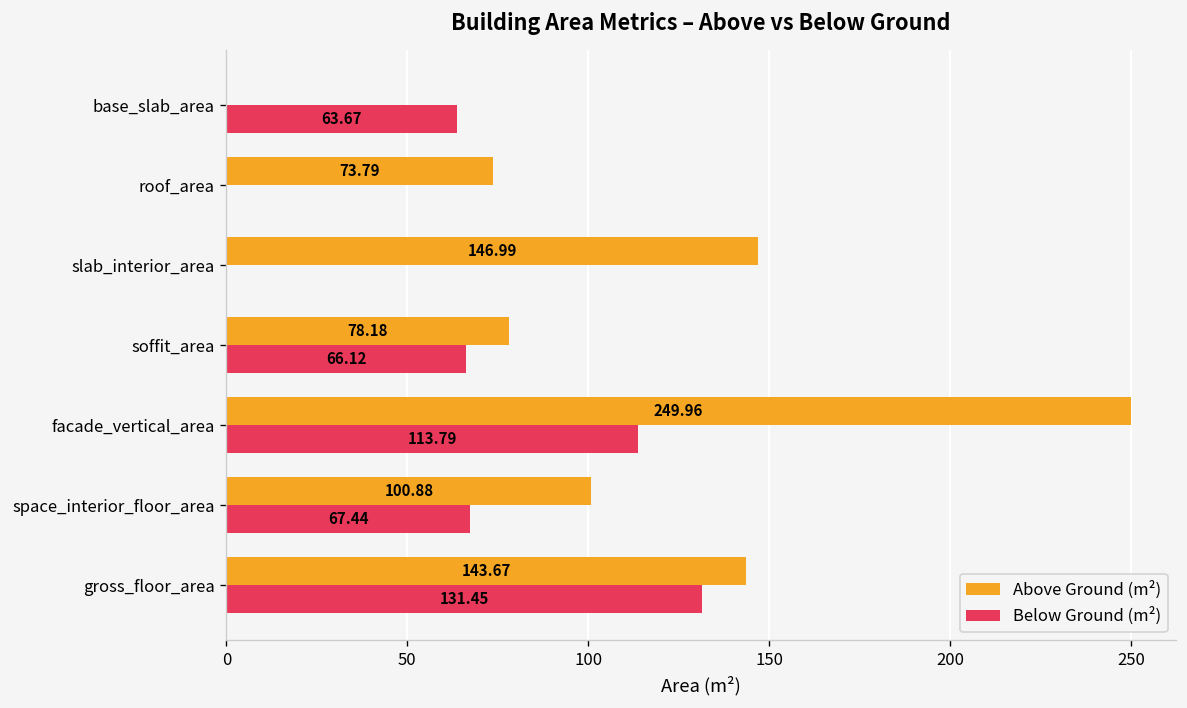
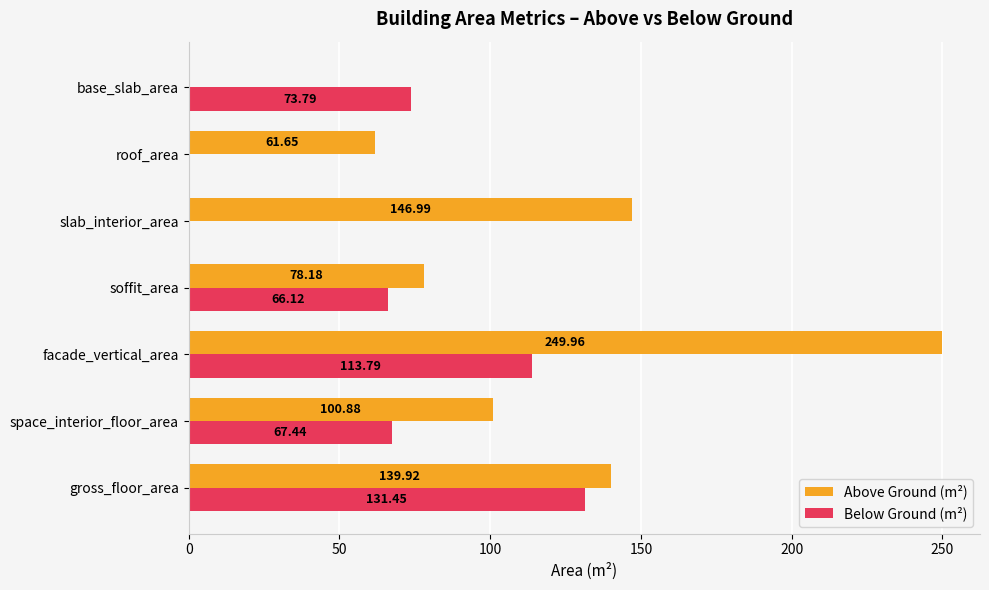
Below Ground (m²), base_slab_area: 63.67 -> 73.79
Above Ground (m²), roof_area: 73.79 -> 61.65
Above Ground (m²), gross_floor_area: 143.67 -> 139.92
